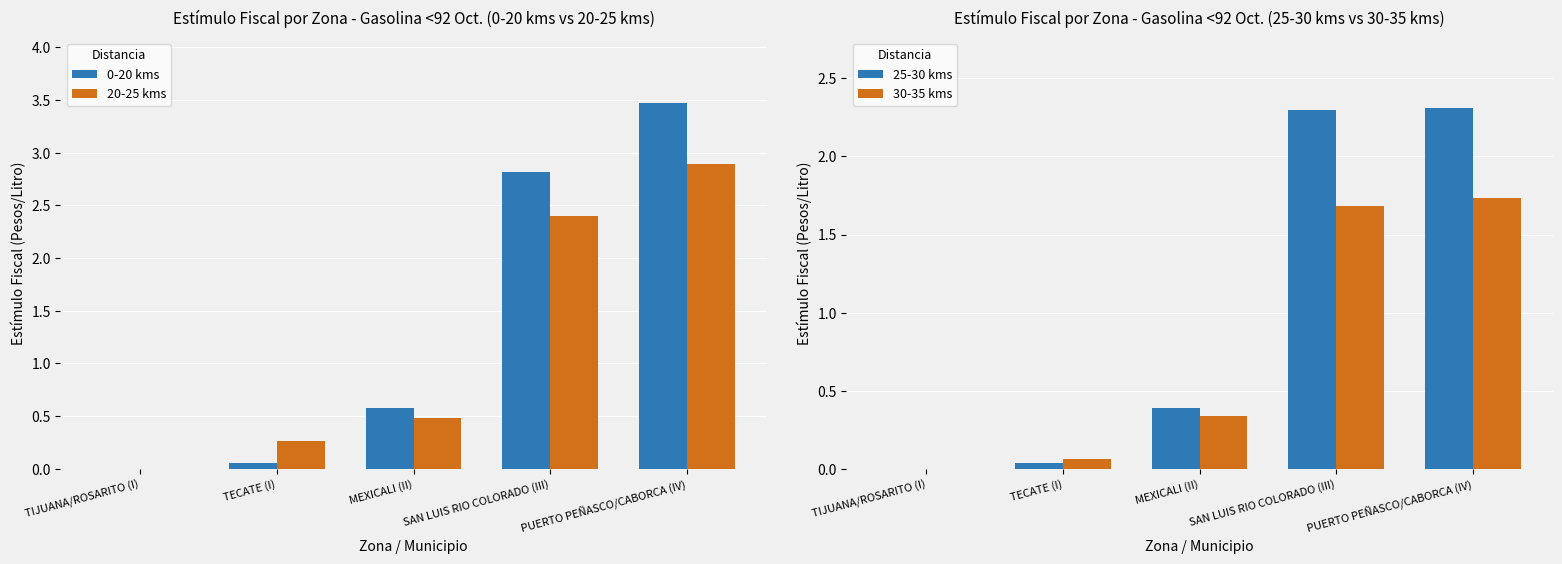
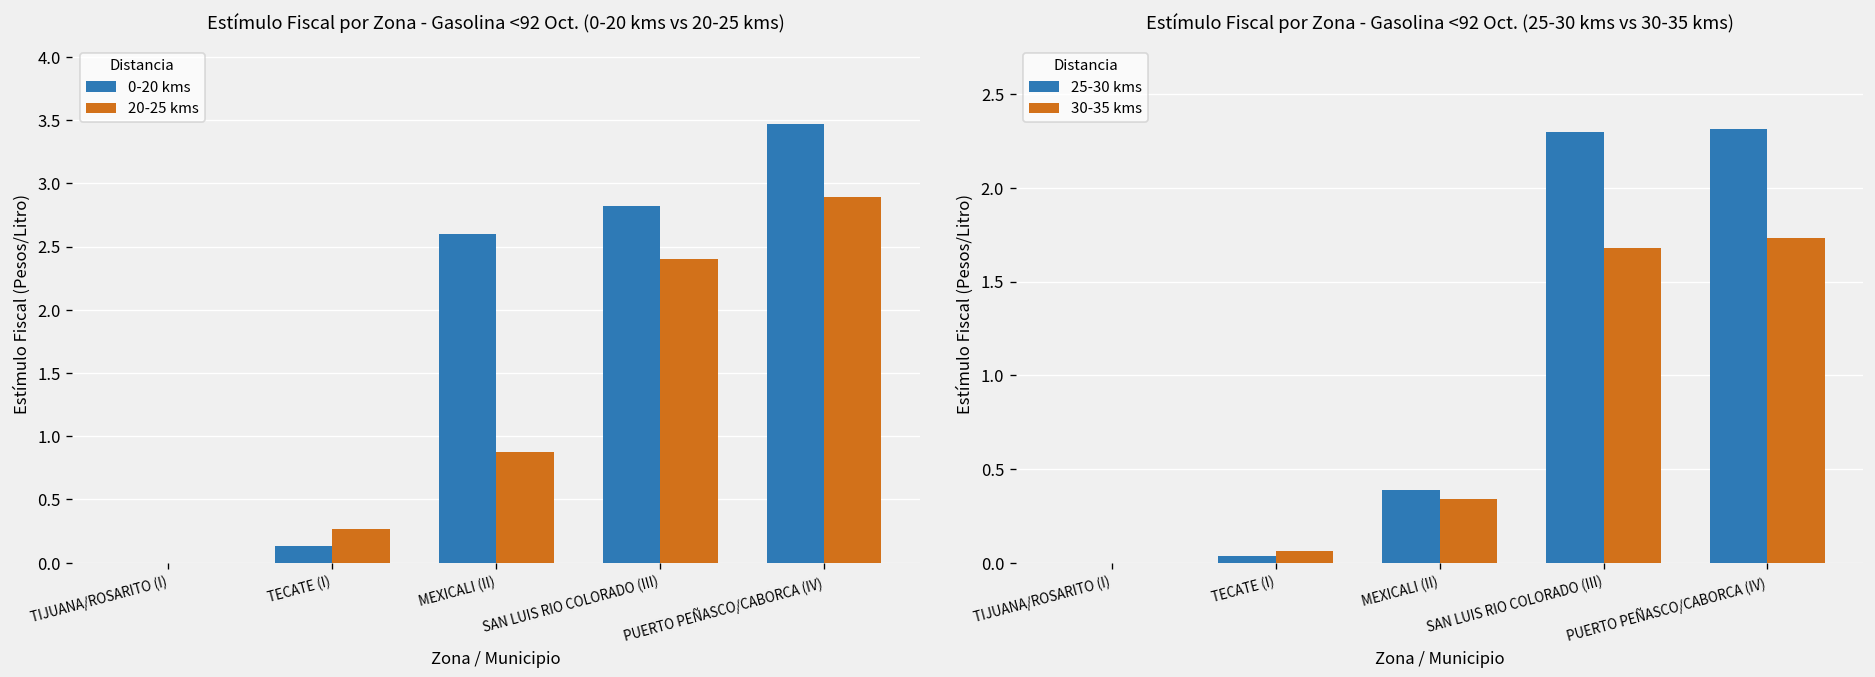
Estímulo Fiscal por Zona - Gasolina <92 Oct. (0-20 kms vs 20-25 kms), 0-20 kms, TECATE (I): 0.05 -> 0.13
Estímulo Fiscal por Zona - Gasolina <92 Oct. (0-20 kms vs 20-25 kms), 0-20 kms, MEXICALI (II): 0.58 -> 2.60
Estímulo Fiscal por Zona - Gasolina <92 Oct. (0-20 kms vs 20-25 kms), 20-25 kms, MEXICALI (II): 0.48 -> 0.88
